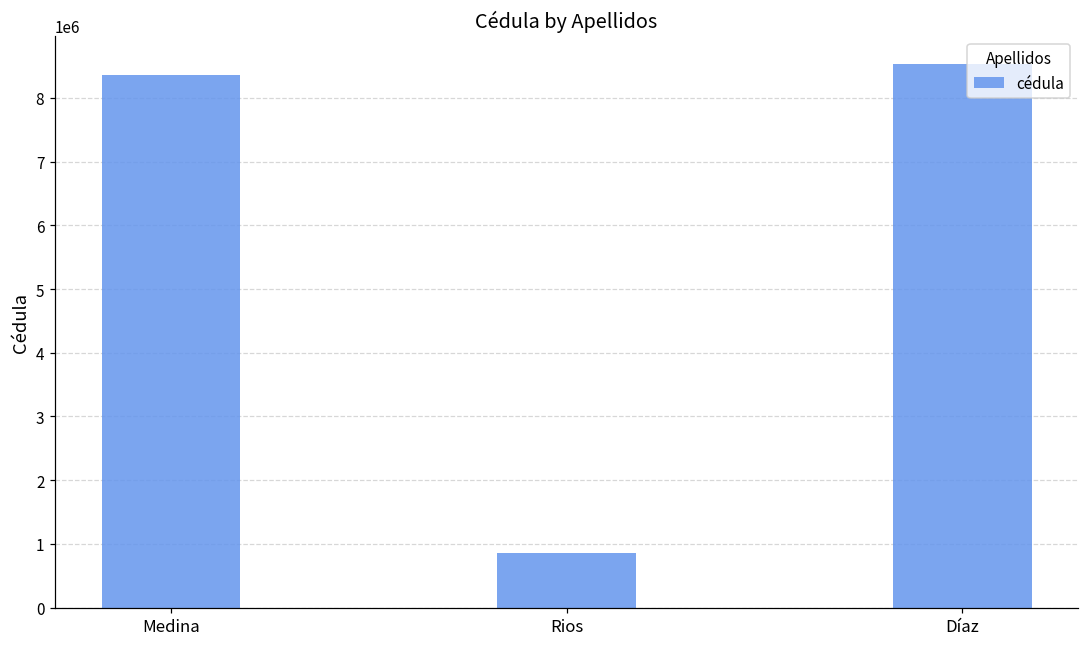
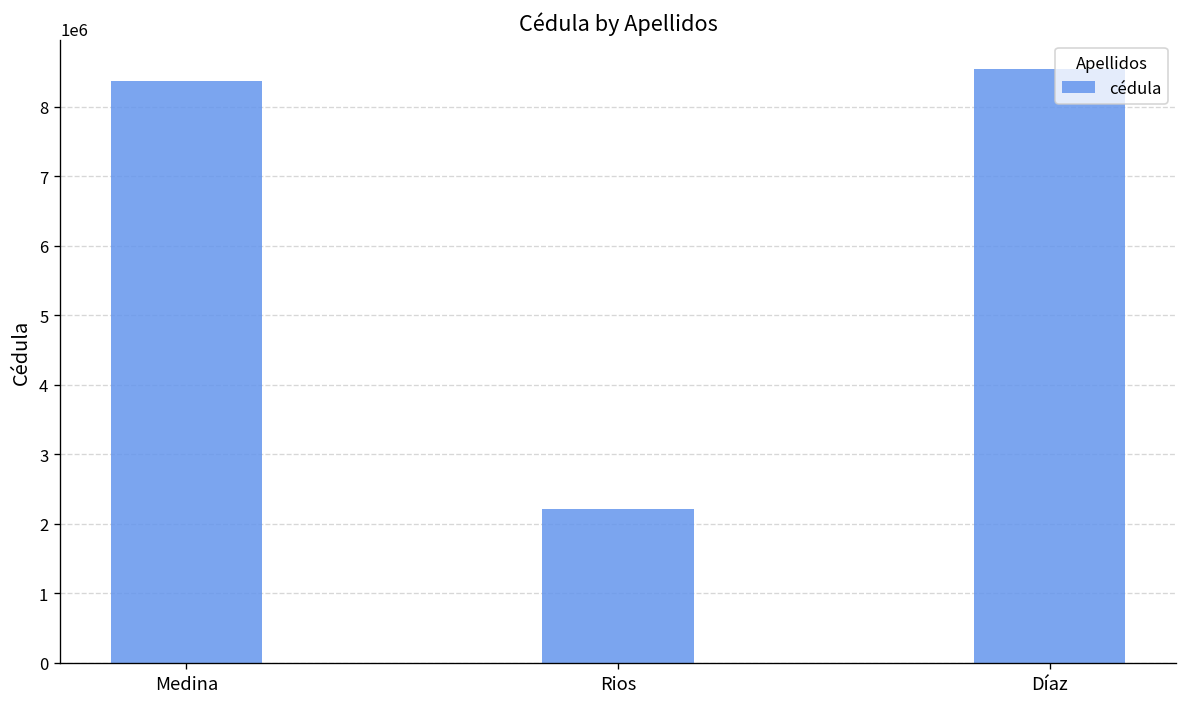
Rios: 800000 -> 2200000
